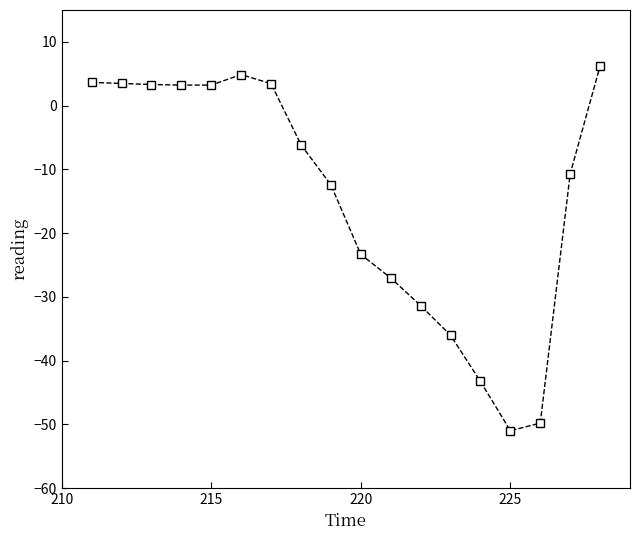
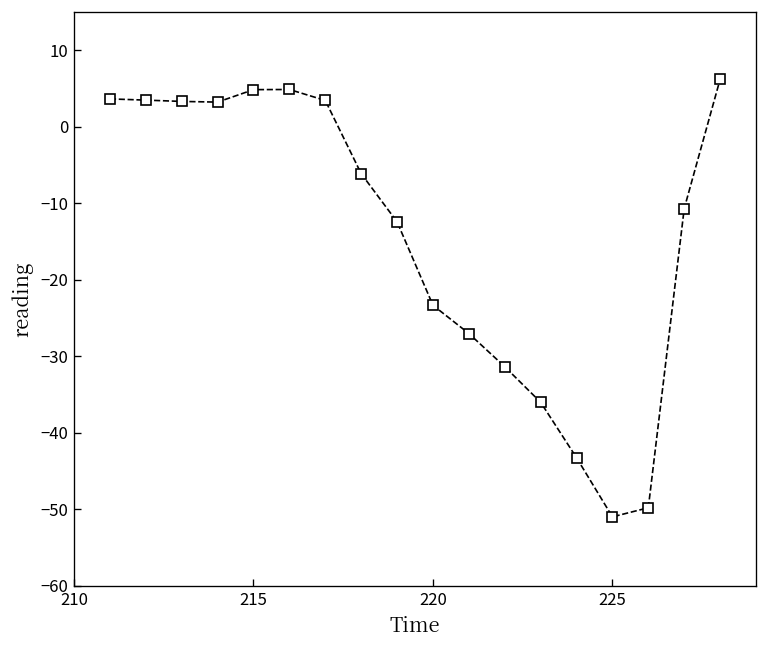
215: 3 -> 5
